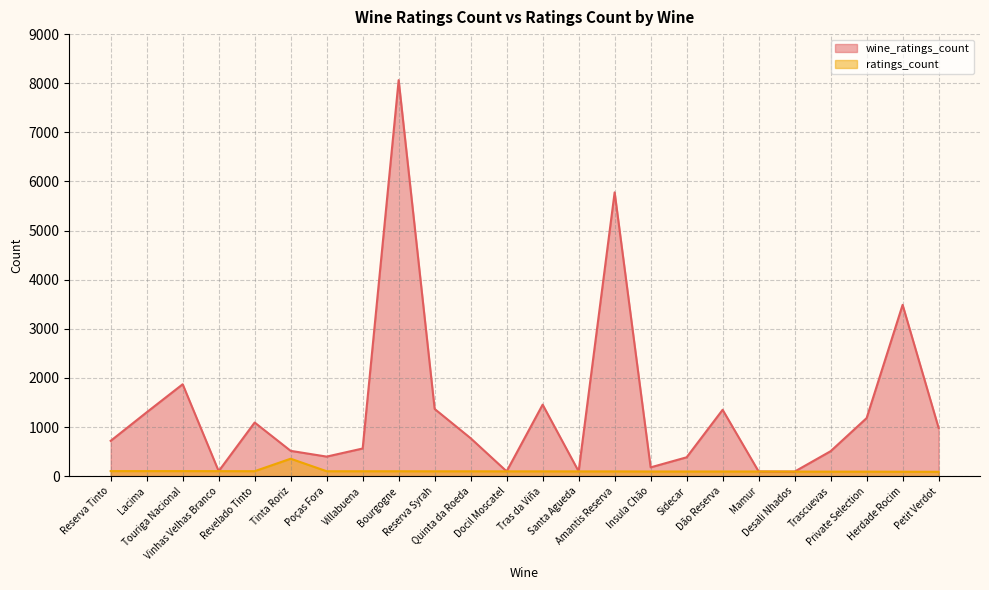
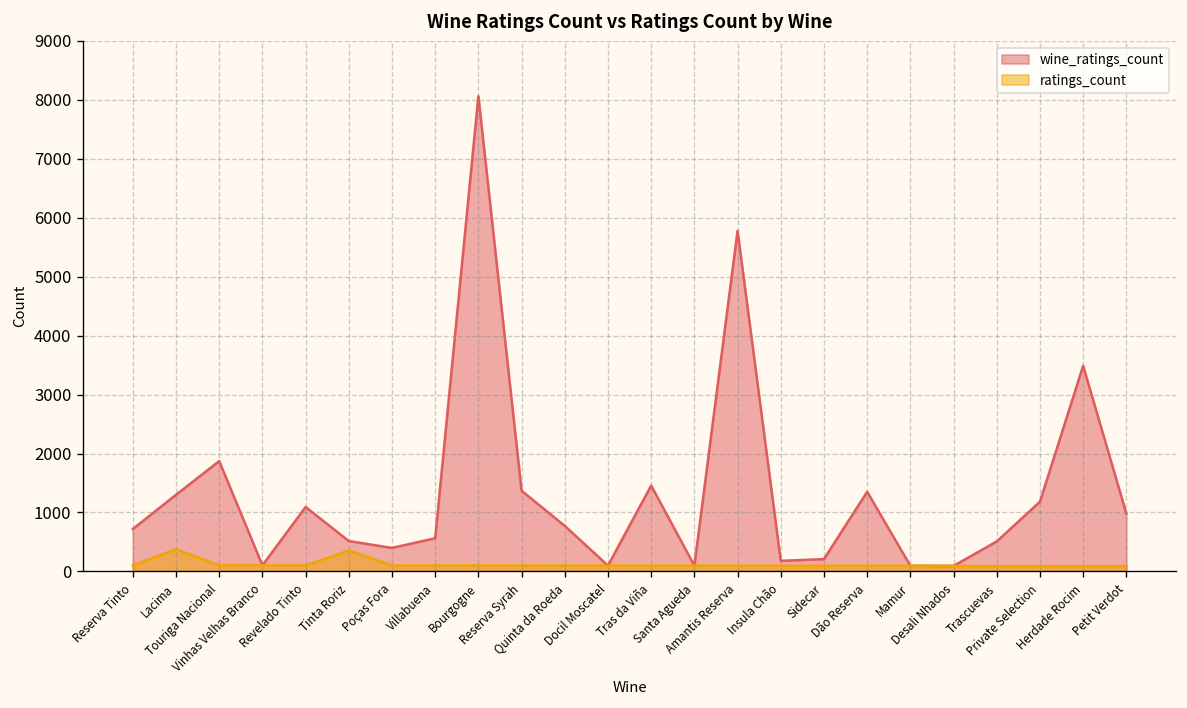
ratings_count, Lacima: 100 -> 400
wine_ratings_count, Sidecar: 400 -> 200
